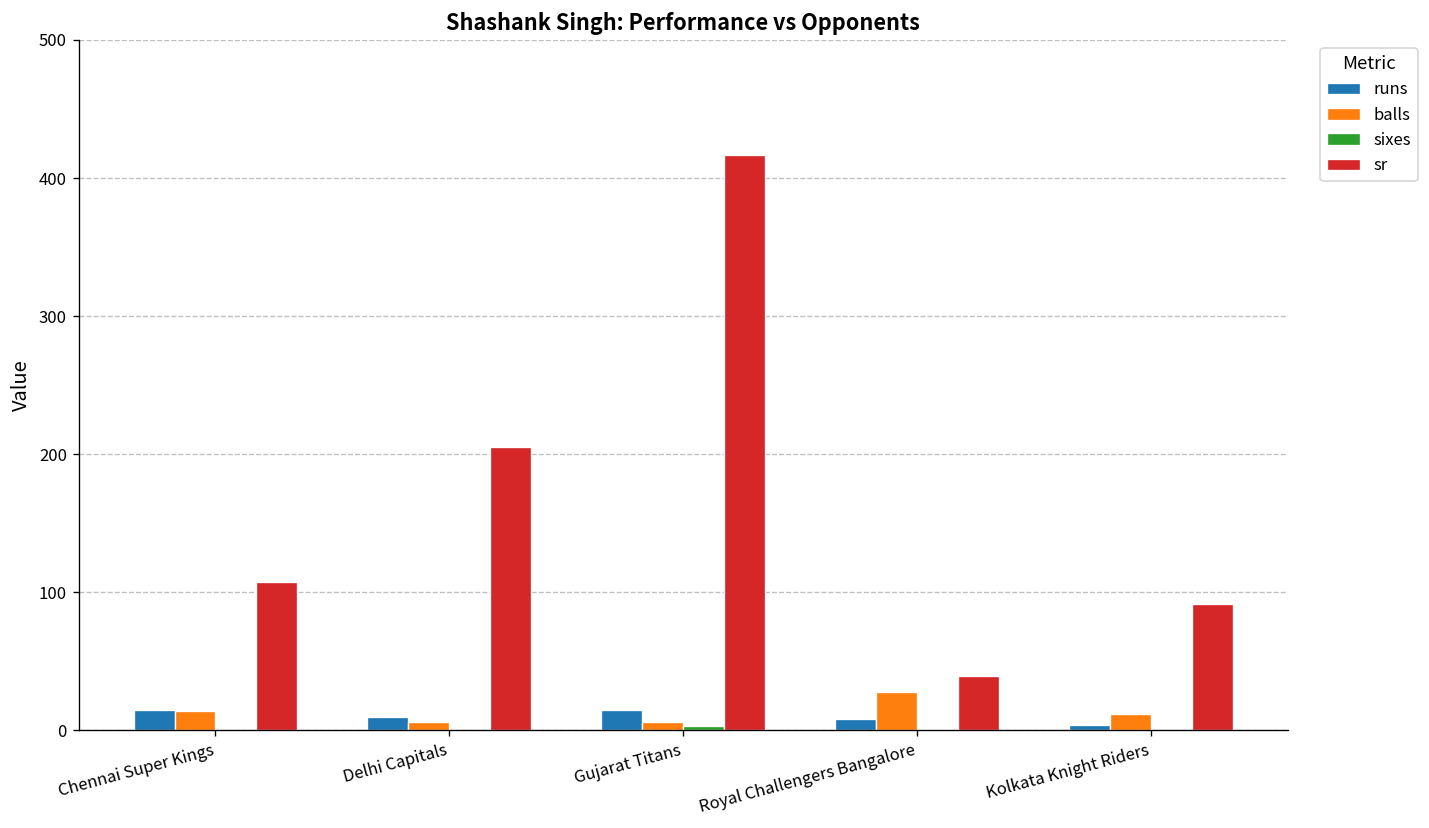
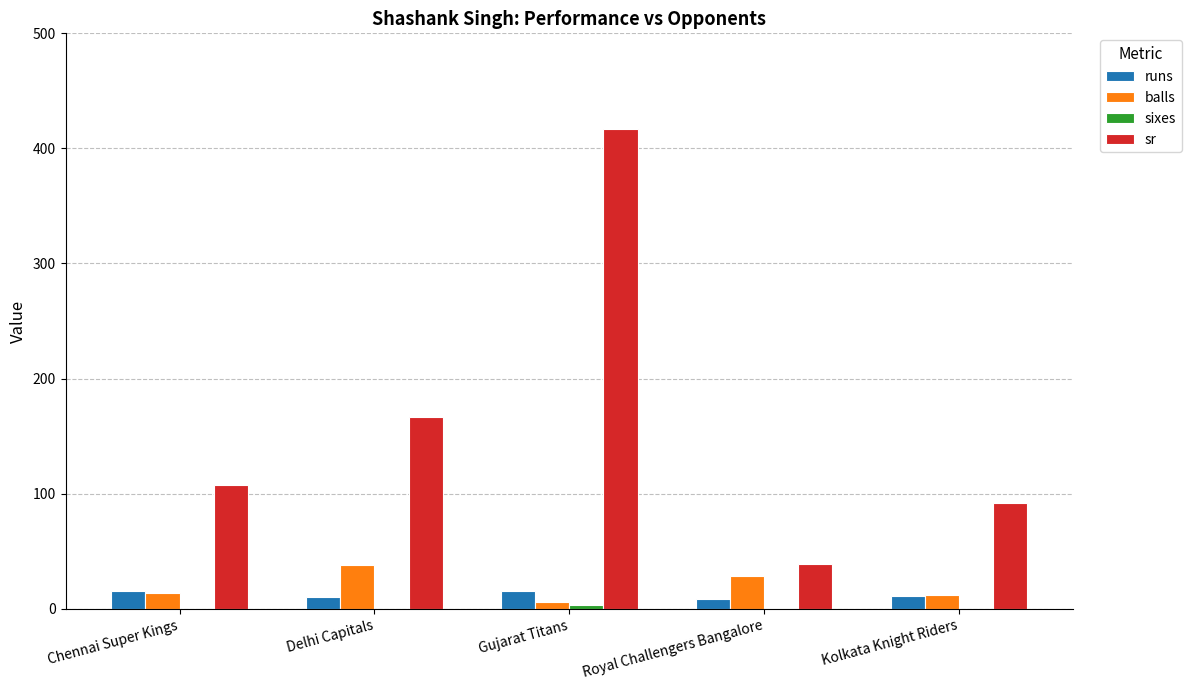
balls, Delhi Capitals: 6 -> 38
sr, Delhi Capitals: 205 -> 167
runs, Kolkata Knight Riders: 4 -> 11
